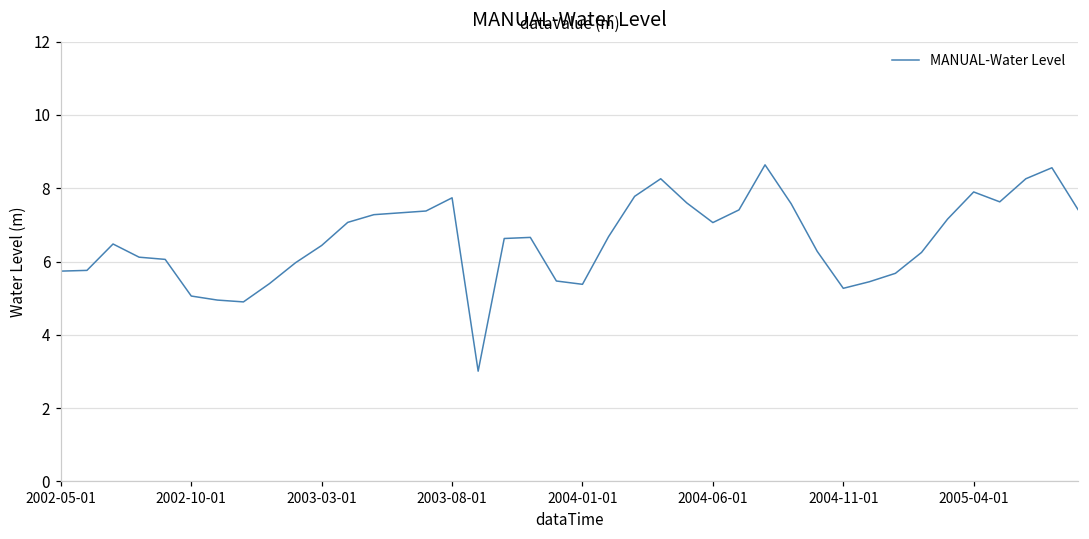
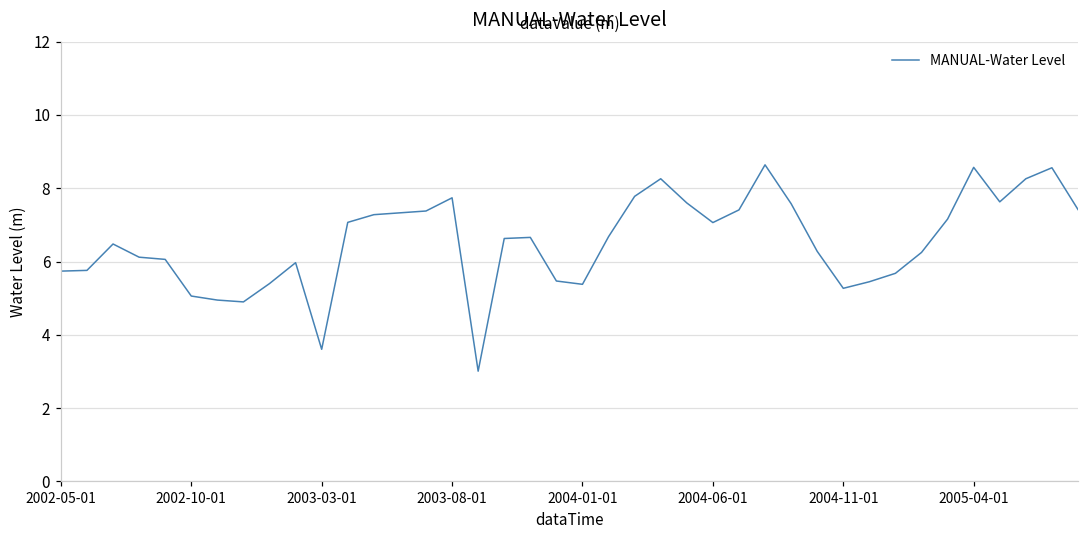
2003-03-01: 6.4 -> 3.6
2005-04-01: 7.9 -> 8.6
